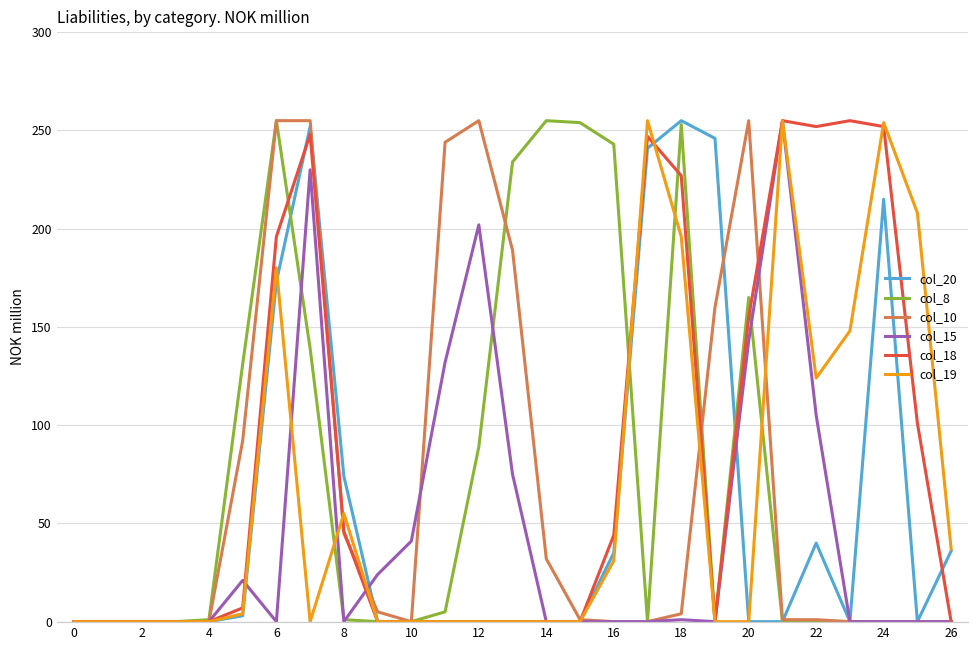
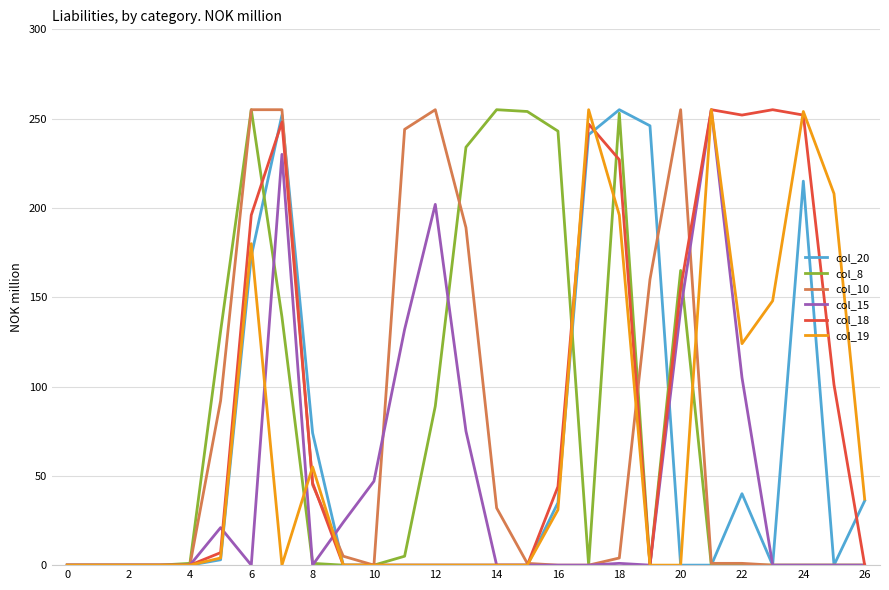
col_15, 10: 41 -> 47
